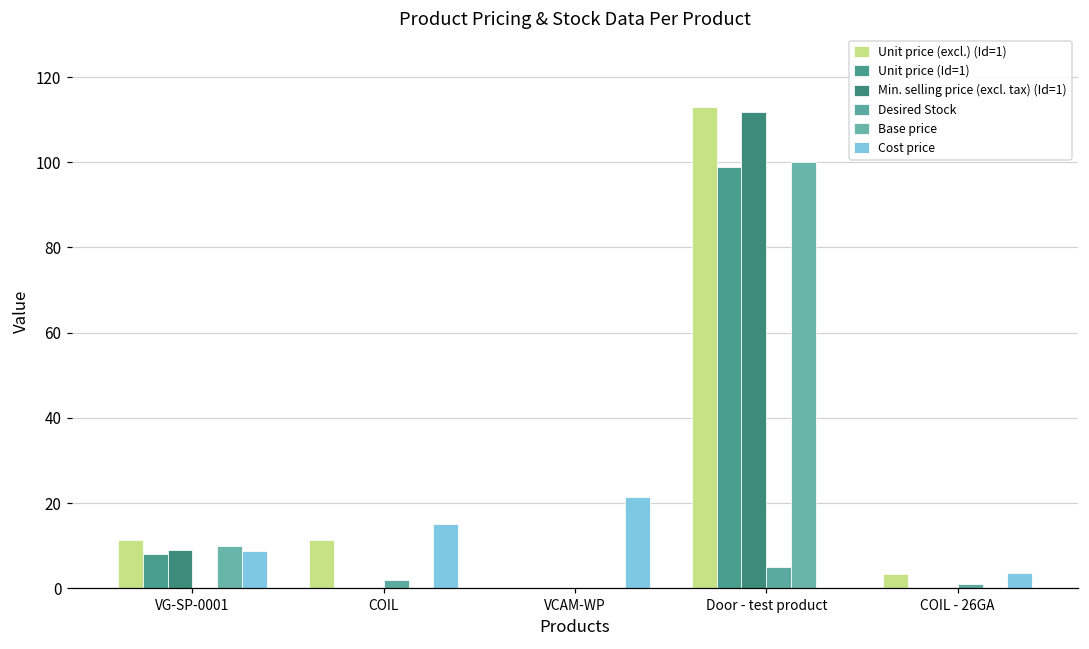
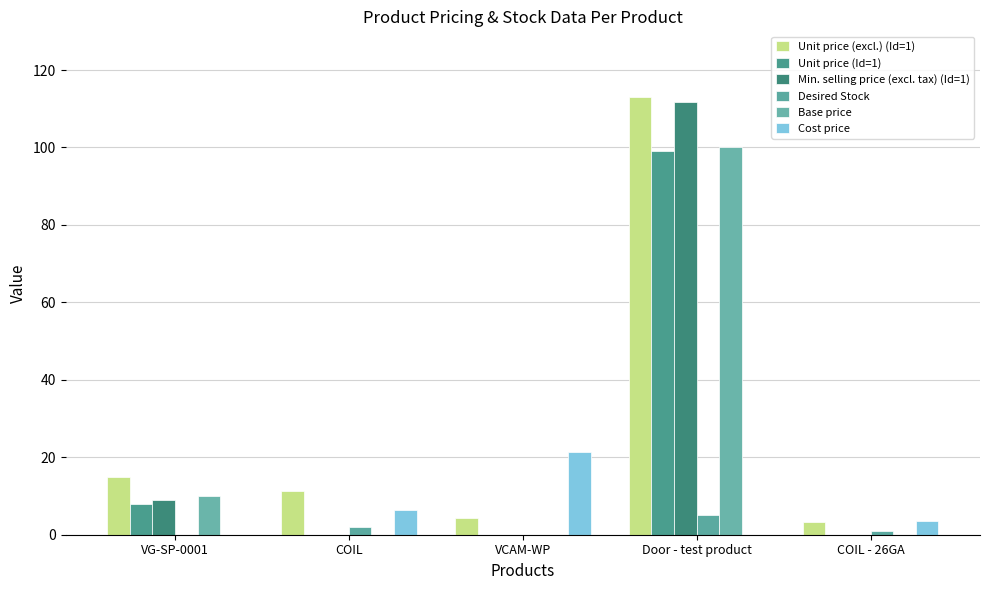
Unit price (excl.) (Id=1), VG-SP-0001: 11 -> 15
Cost price, VG-SP-0001: 9 -> 0
Cost price, COIL: 15 -> 7
Unit price (excl.) (Id=1), VCAM-WP: 0 -> 4
